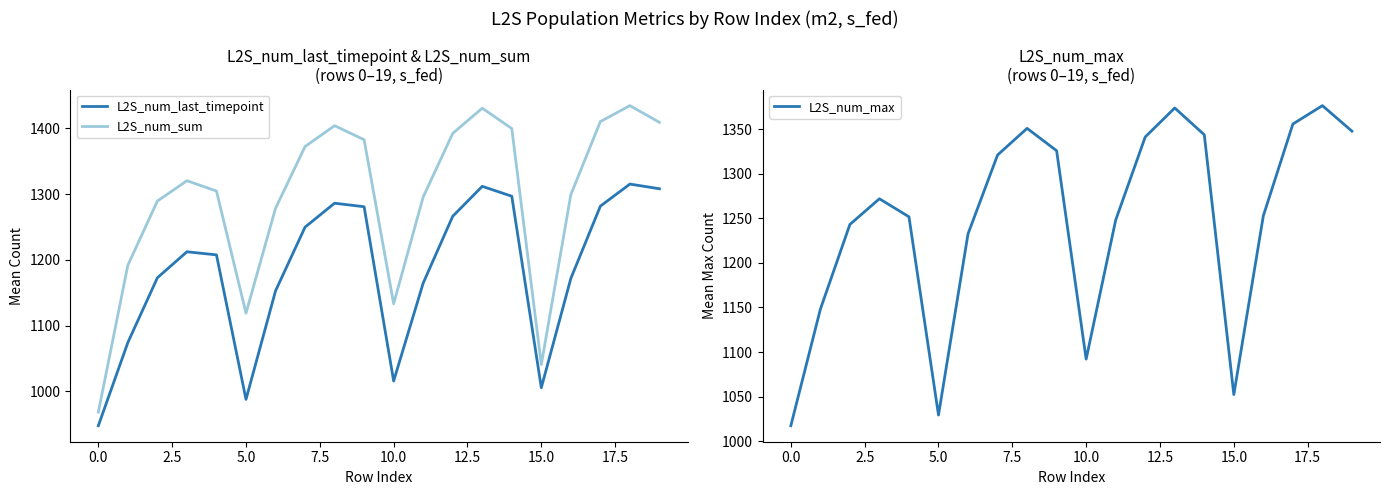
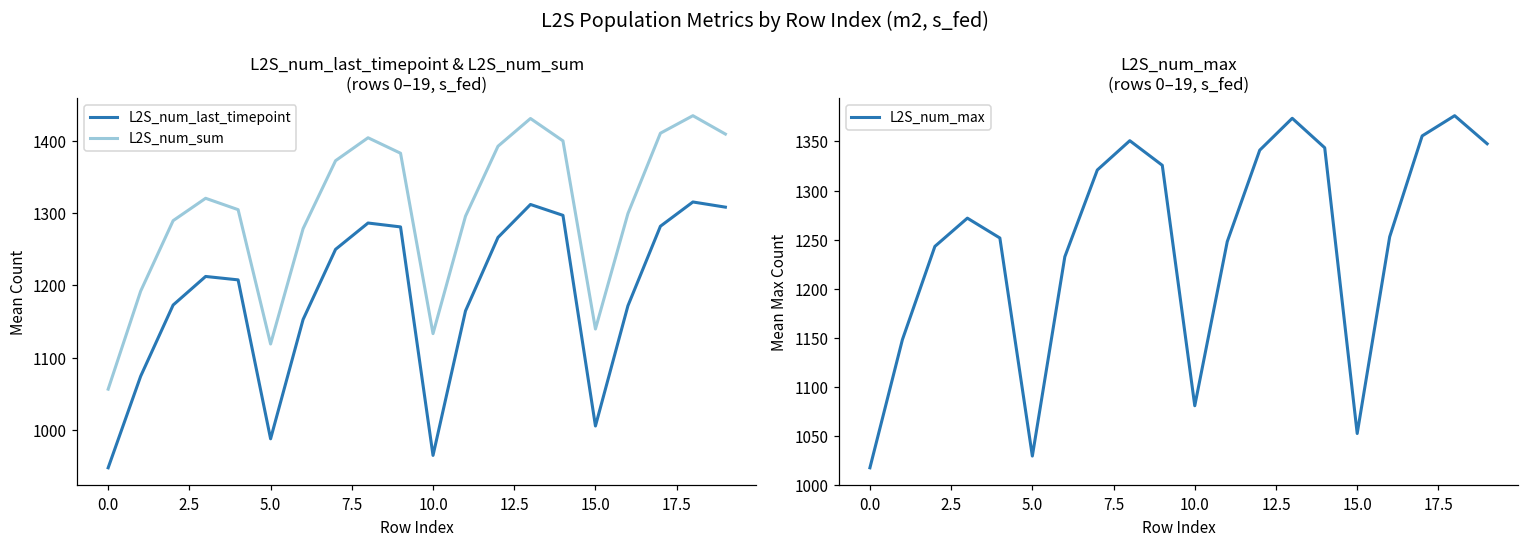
L2S_num_last_timepoint & L2S_num_sum (rows 0–19, s_fed), L2S_num_sum, 0.0: 970 -> 1060
L2S_num_last_timepoint & L2S_num_sum (rows 0–19, s_fed), L2S_num_last_timepoint, 10.0: 1020 -> 970
L2S_num_last_timepoint & L2S_num_sum (rows 0–19, s_fed), L2S_num_sum, 15.0: 1040 -> 1140
L2S_num_max (rows 0–19, s_fed), 10.0: 1090 -> 1080
